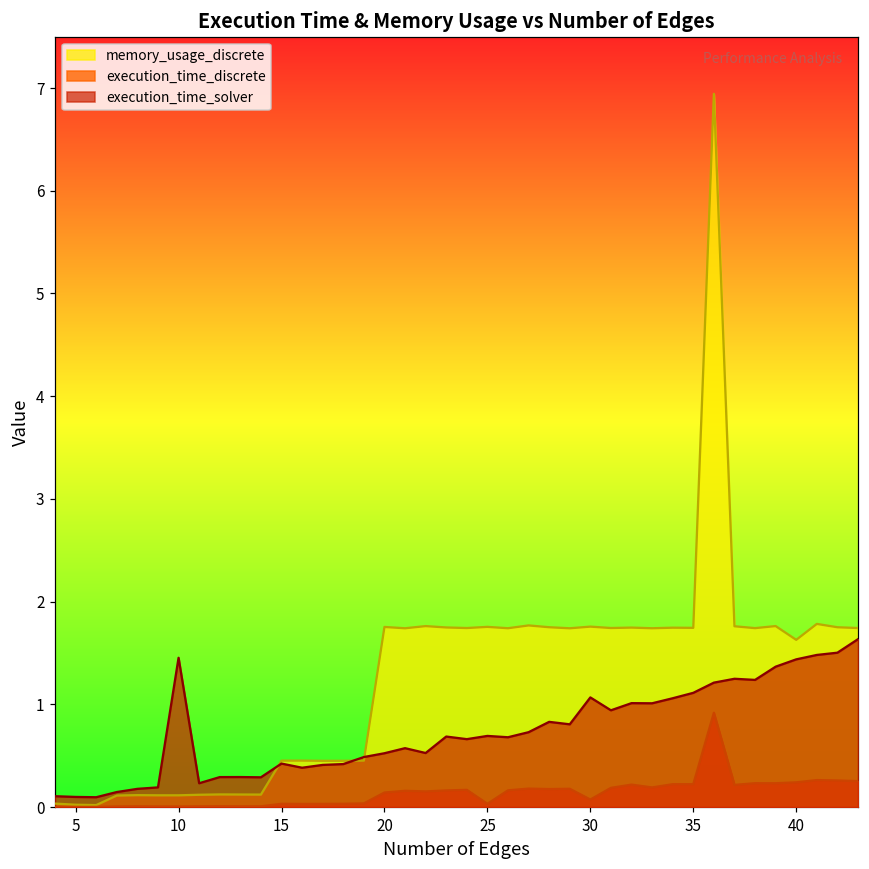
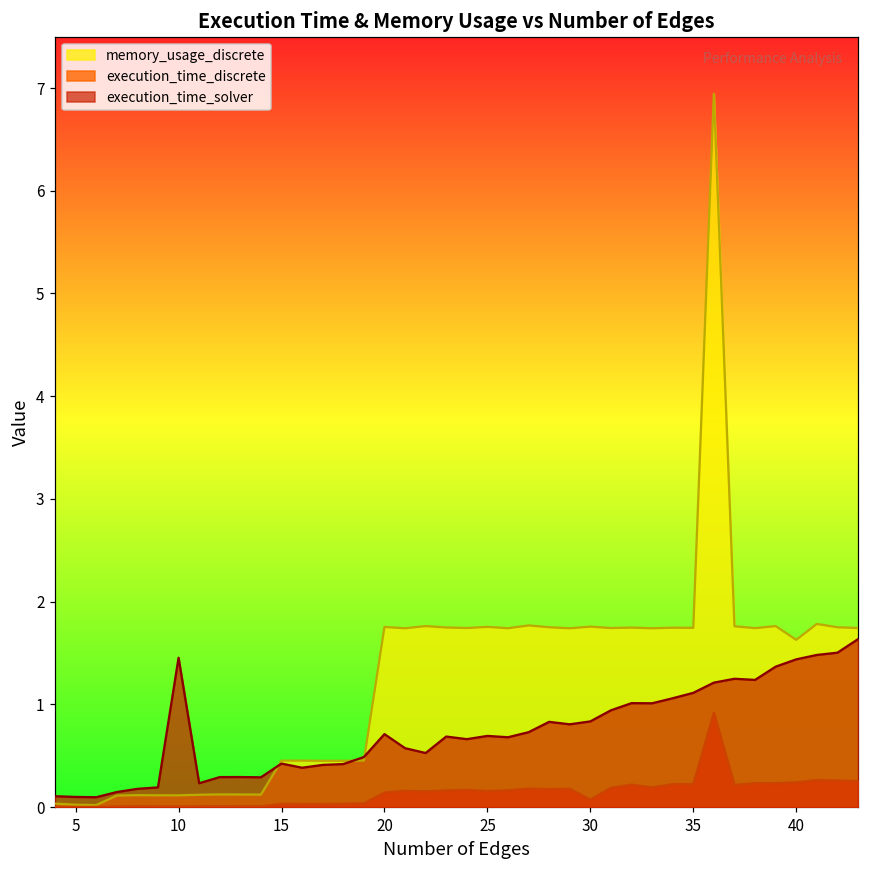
execution_time_solver, 20: 0.5 -> 0.7
execution_time_discrete, 25: 0.0 -> 0.2
execution_time_solver, 30: 1.1 -> 0.8
